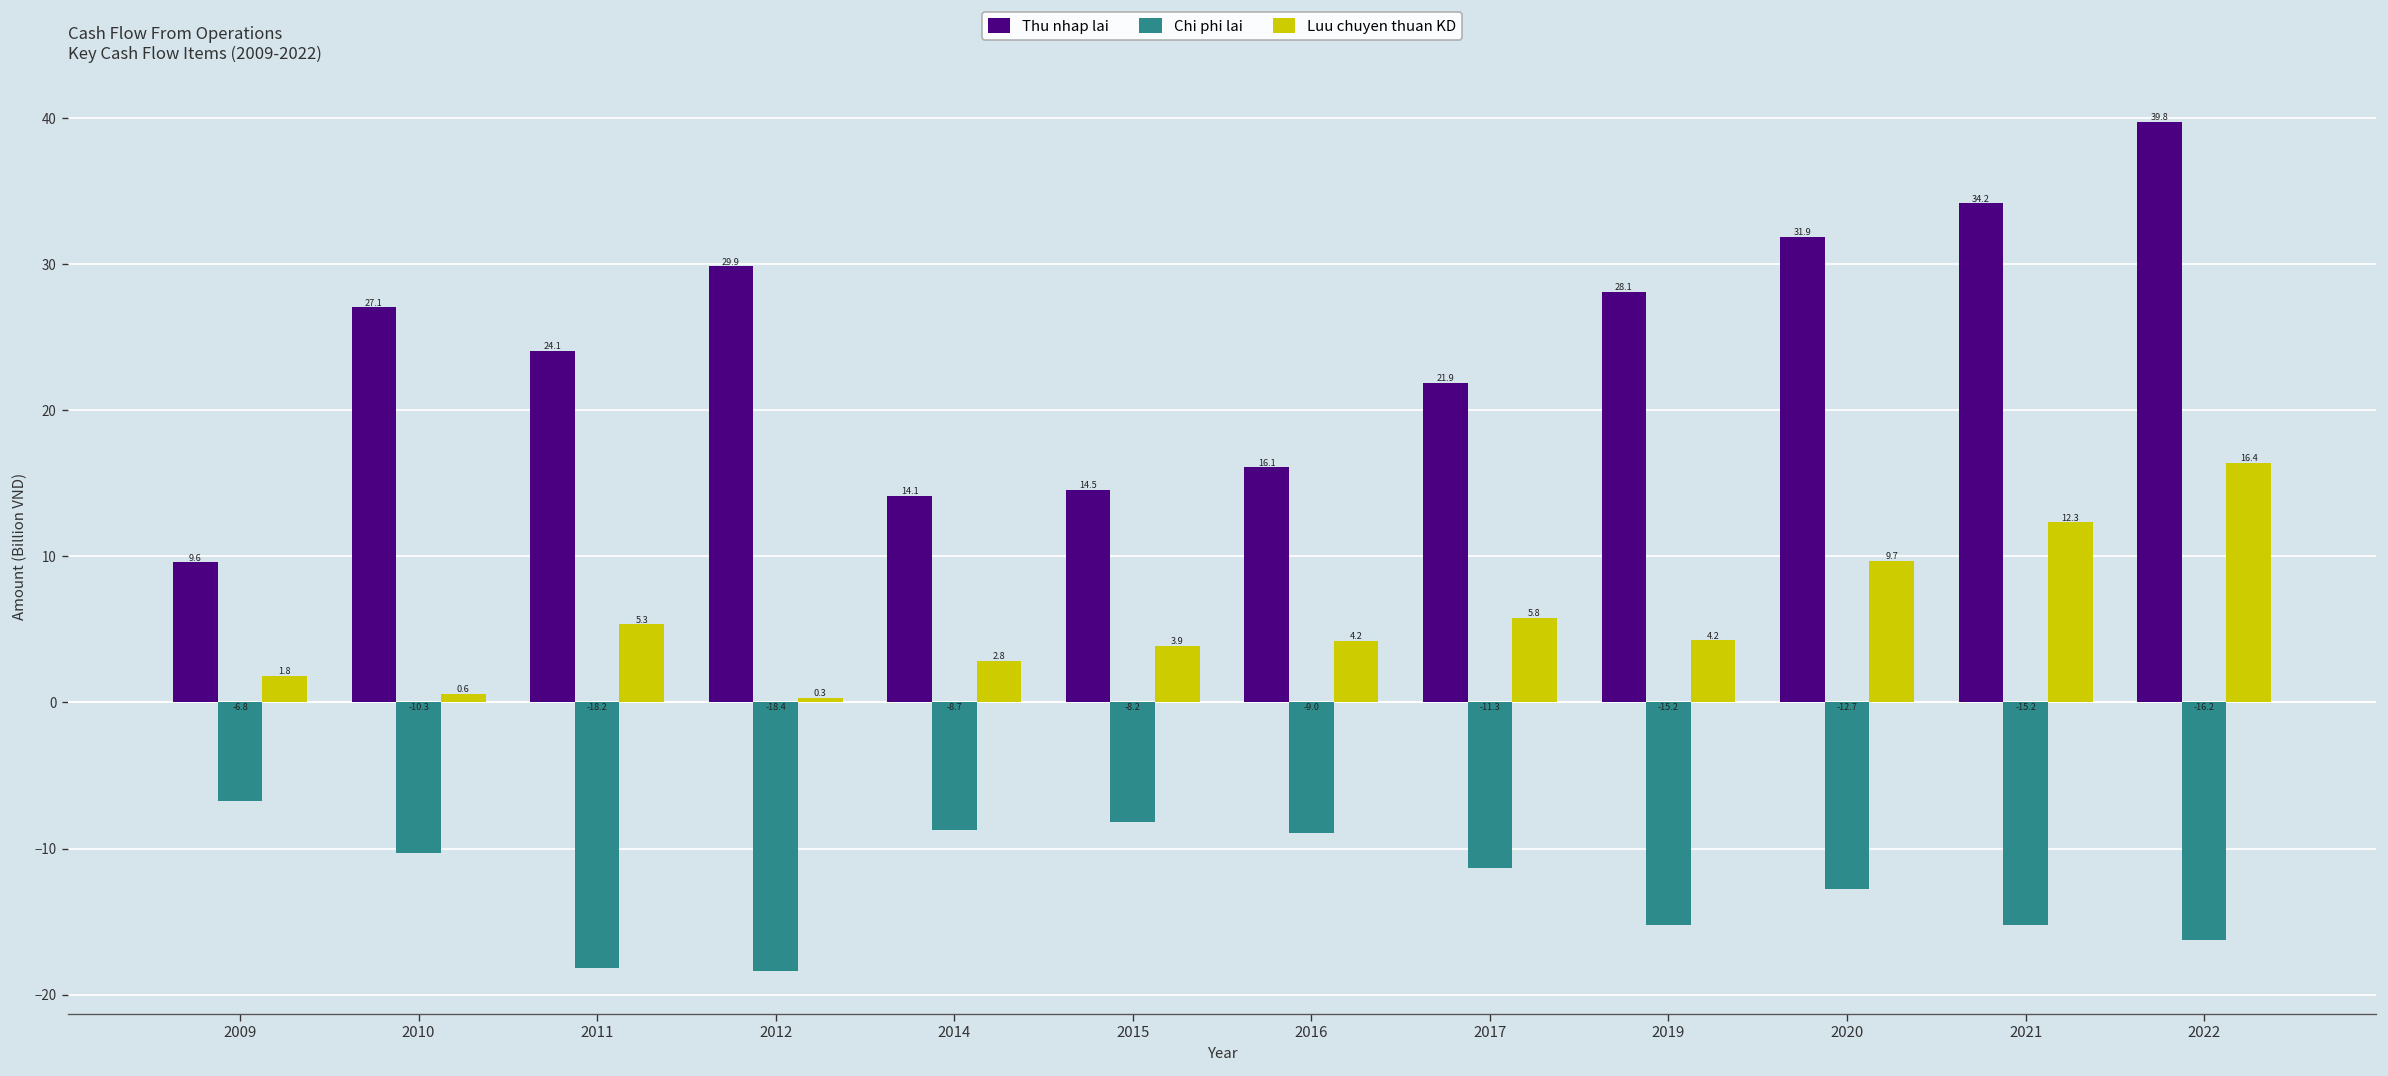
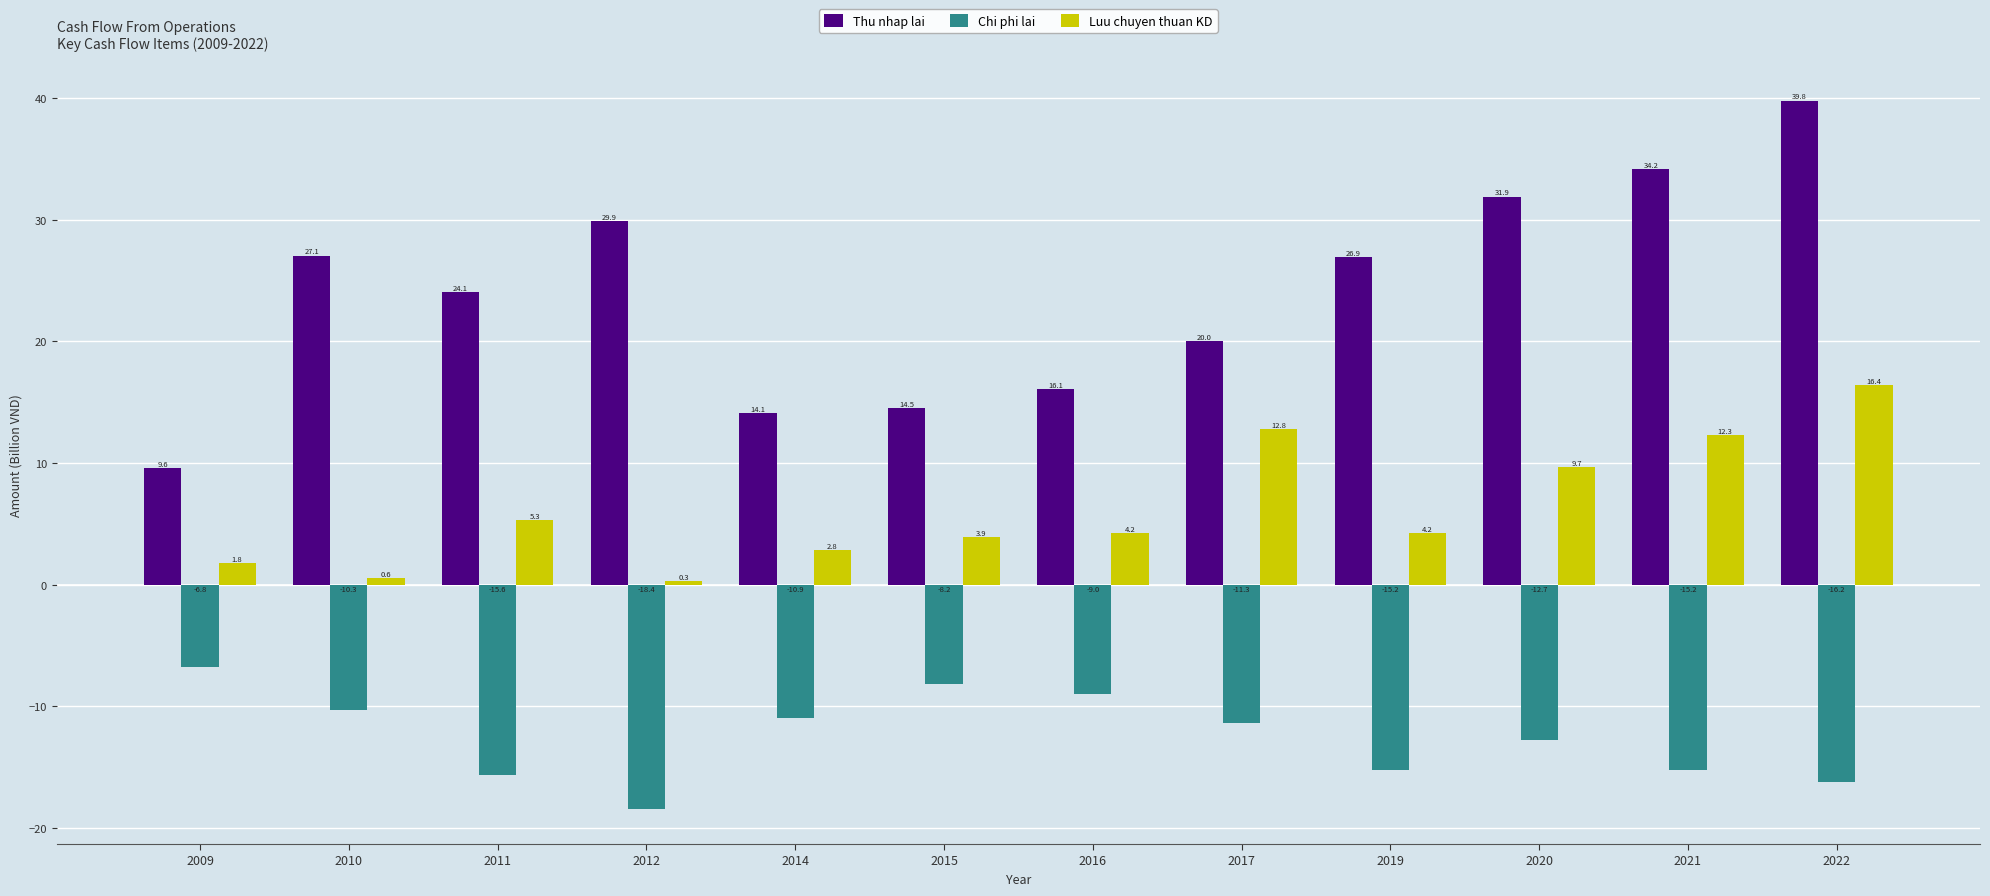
Chi phi lai, 2011: -18.2 -> -15.6
Chi phi lai, 2014: -8.7 -> -10.9
Thu nhap lai, 2017: 21.9 -> 20.0
Luu chuyen thuan KD, 2017: 5.8 -> 12.8
Thu nhap lai, 2019: 28.1 -> 26.9
